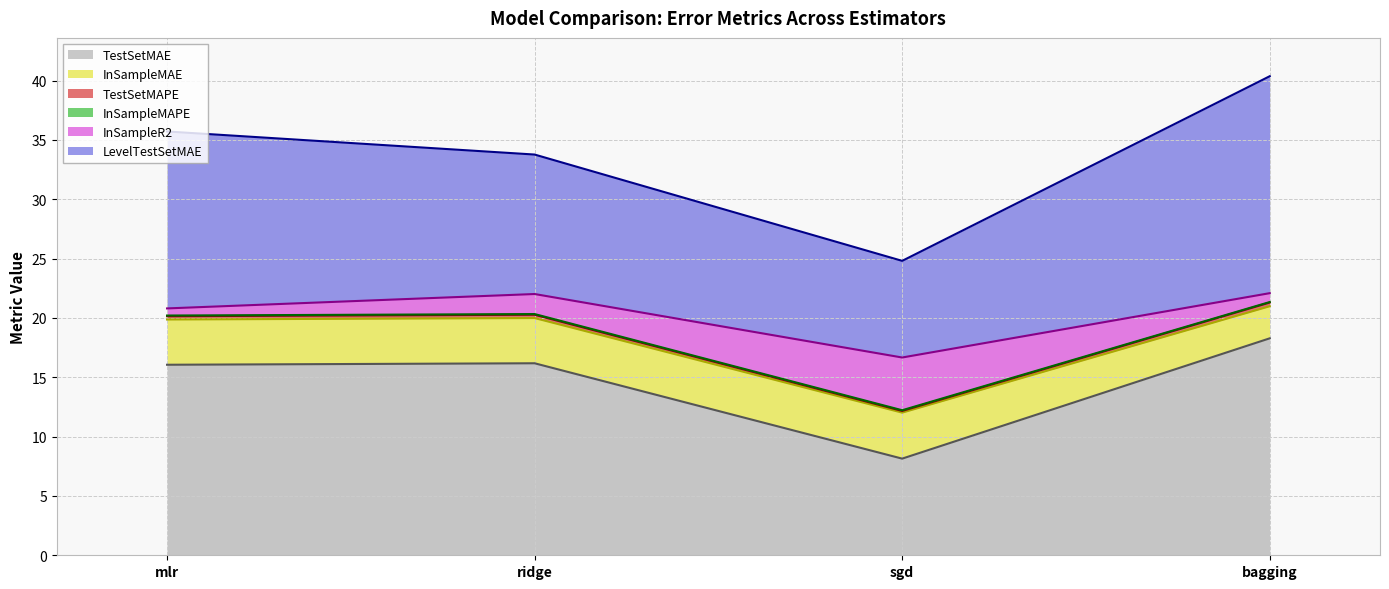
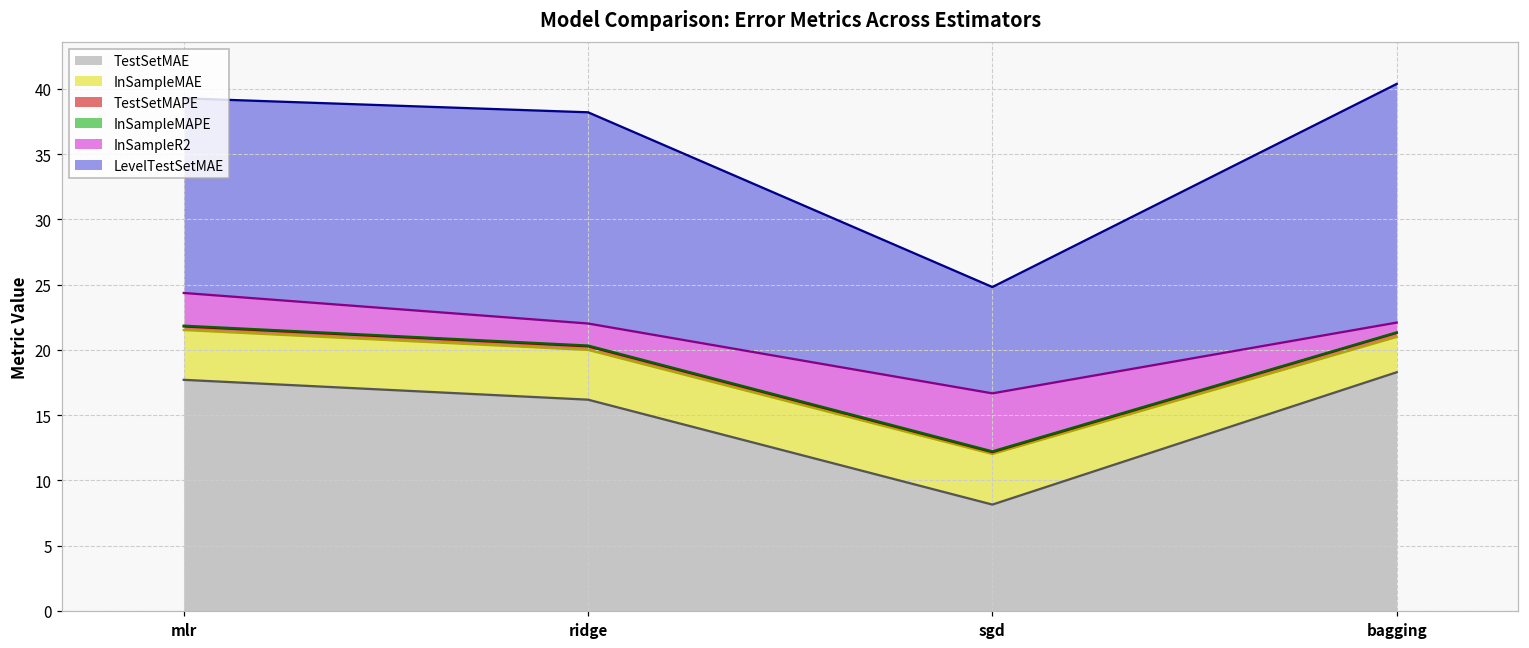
TestSetMAE, mlr: 16.1 -> 17.7
InSampleR2, mlr: 0.6 -> 2.5
LevelTestSetMAE, ridge: 11.8 -> 16.2
